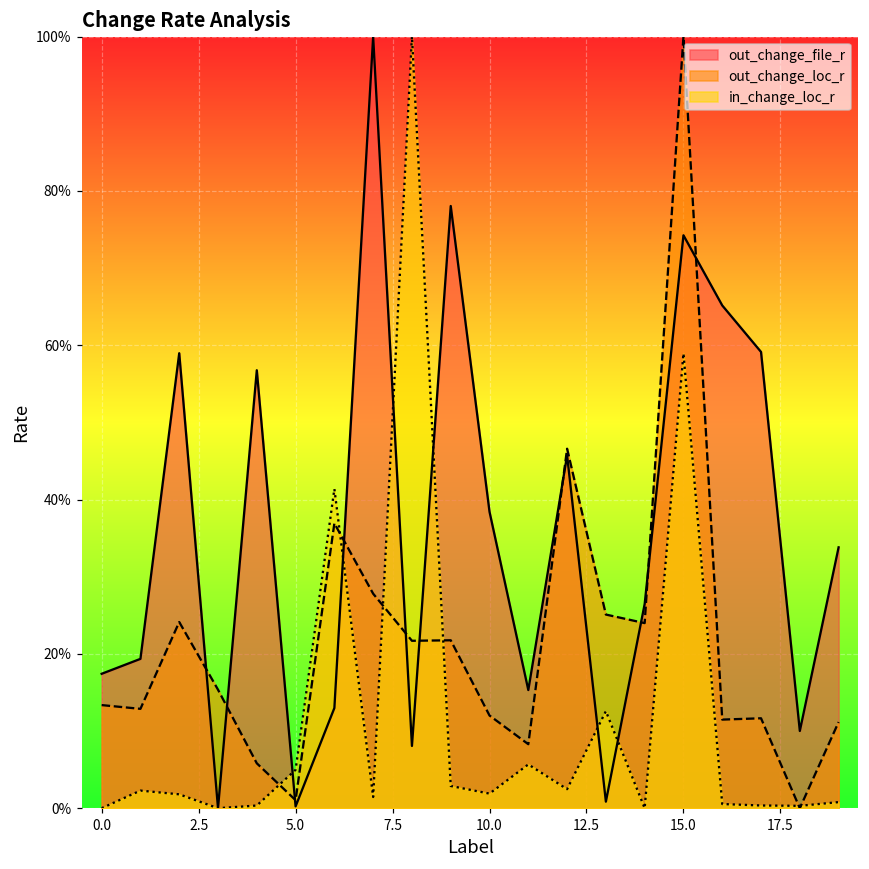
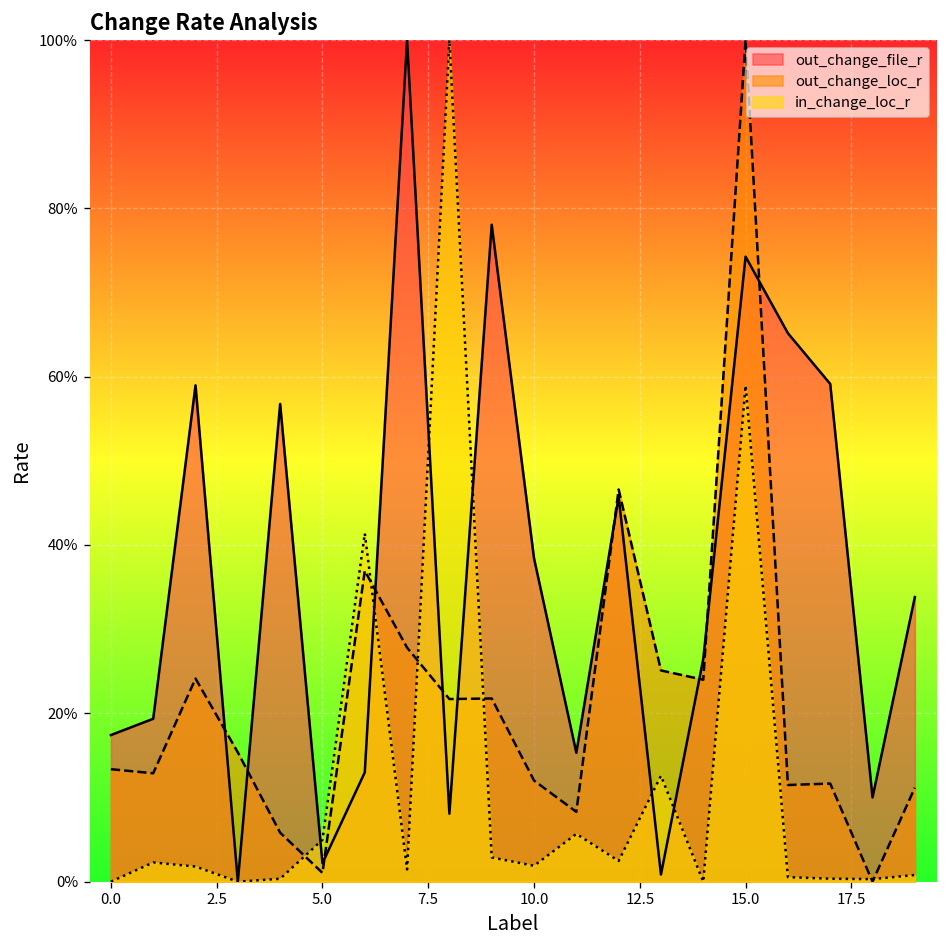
out_change_file_r, 5.0: 0% -> 2%
